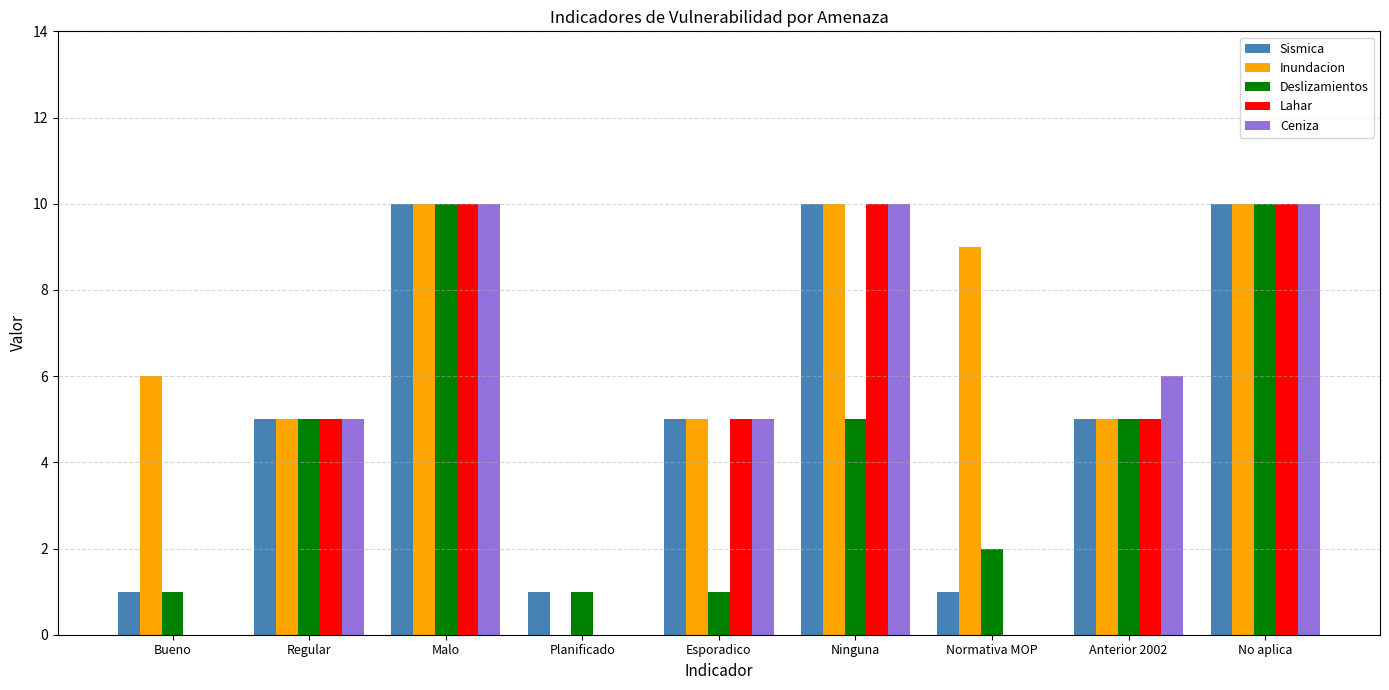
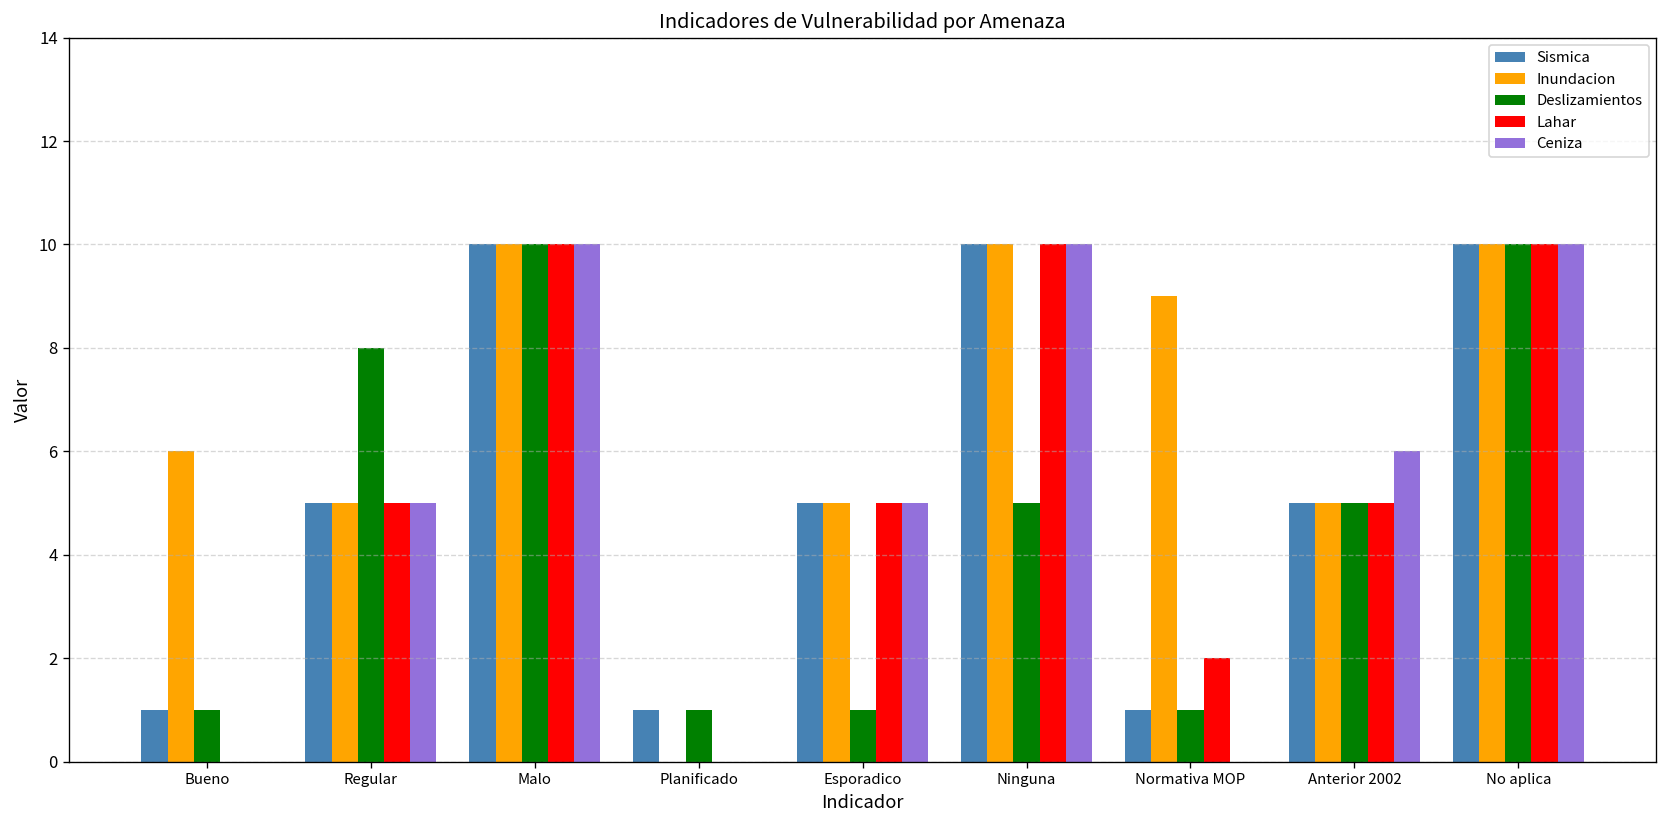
Deslizamientos, Regular: 5 -> 8
Deslizamientos, Normativa MOP: 2 -> 1
Lahar, Normativa MOP: 0 -> 2
